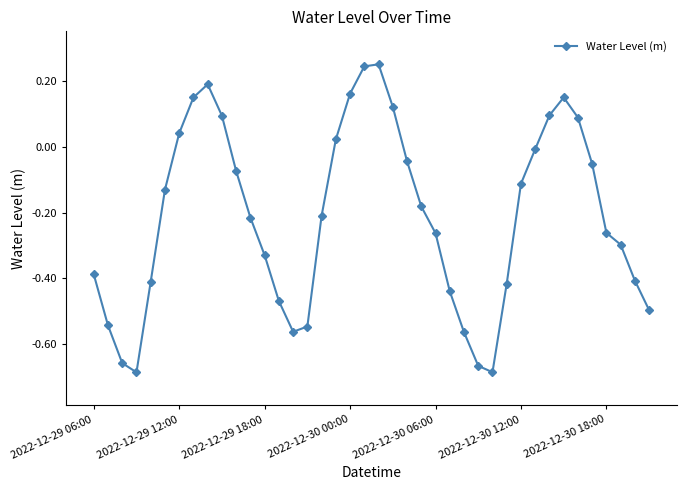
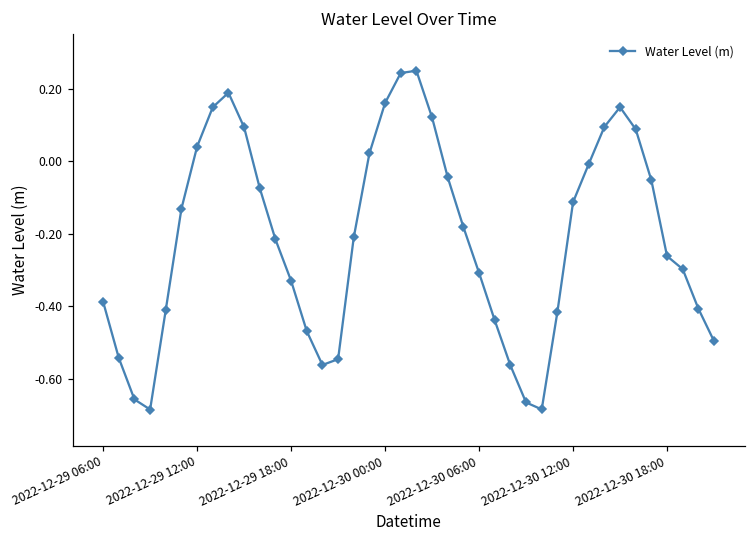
2022-12-30 06:00: -0.26 -> -0.31
